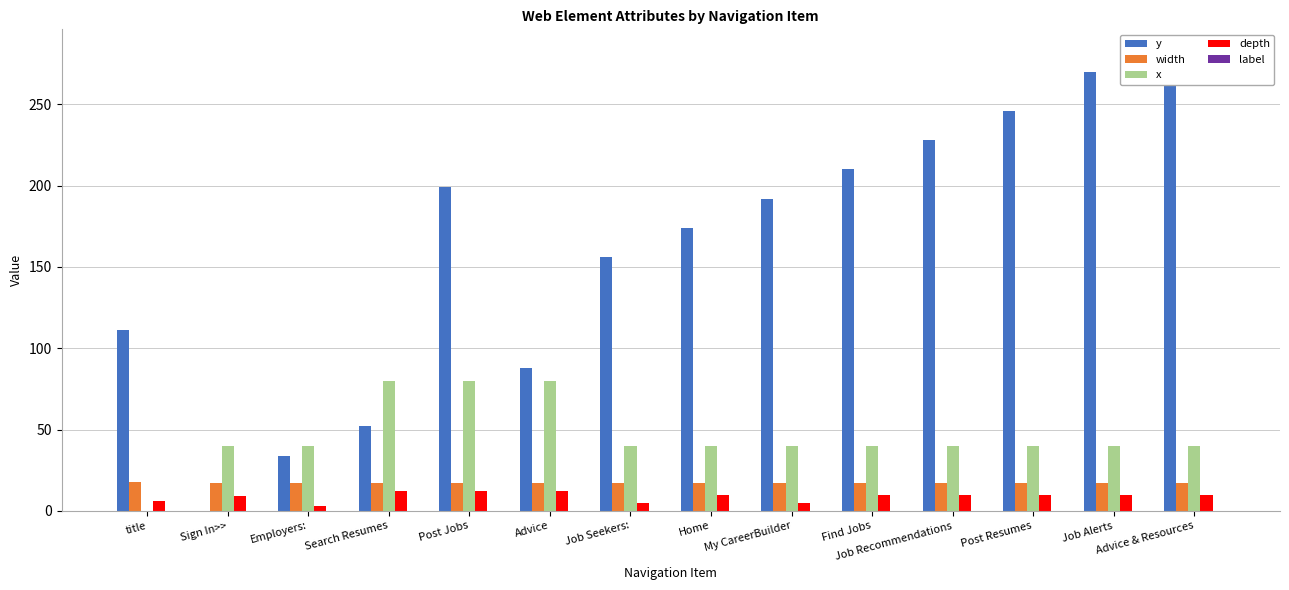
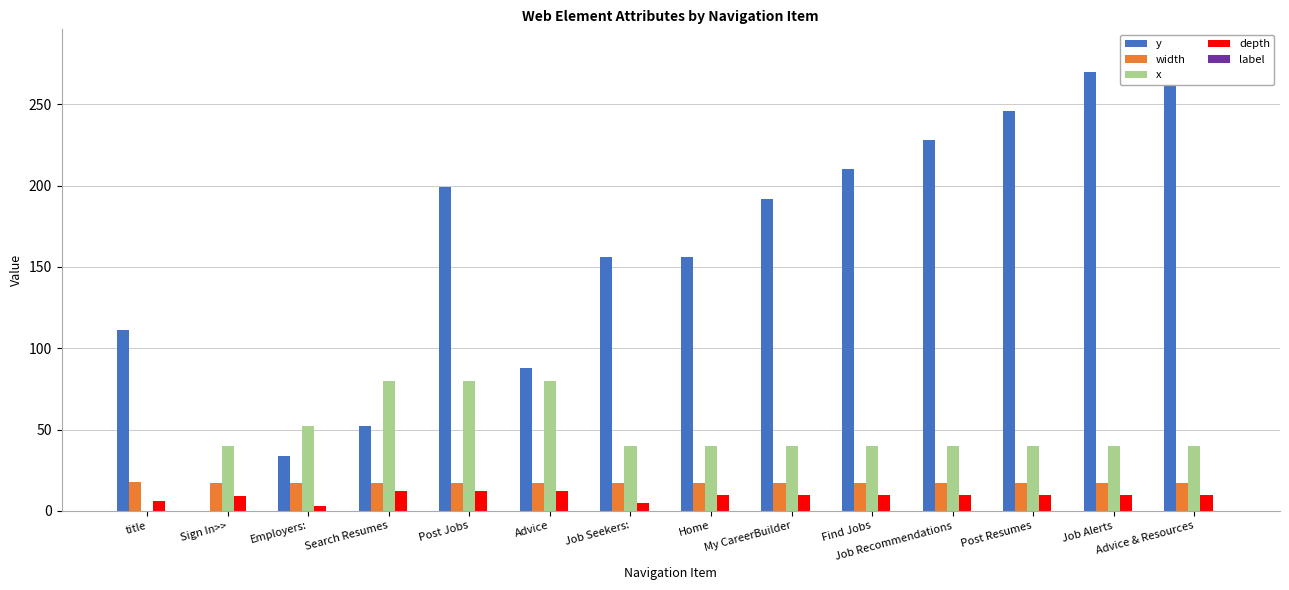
x, Employers:: 40 -> 52
y, Home: 174 -> 156
depth, My CareerBuilder: 5 -> 10
